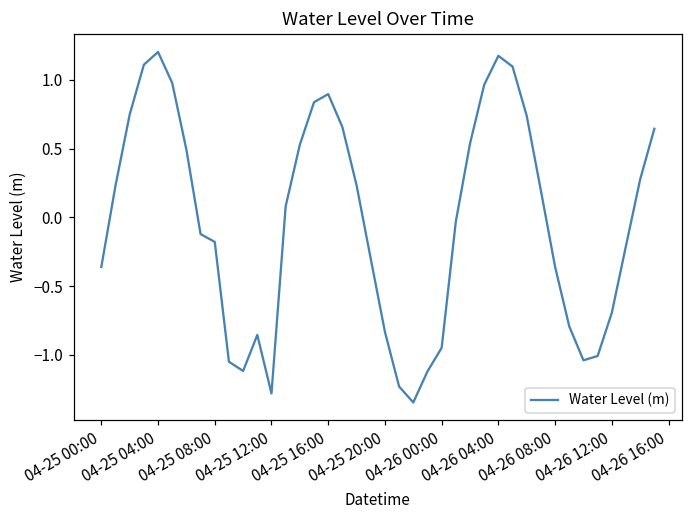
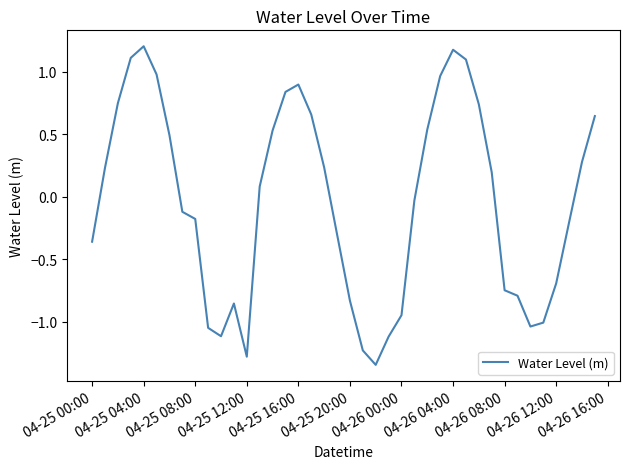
04-26 08:00: -0.36 -> -0.75
